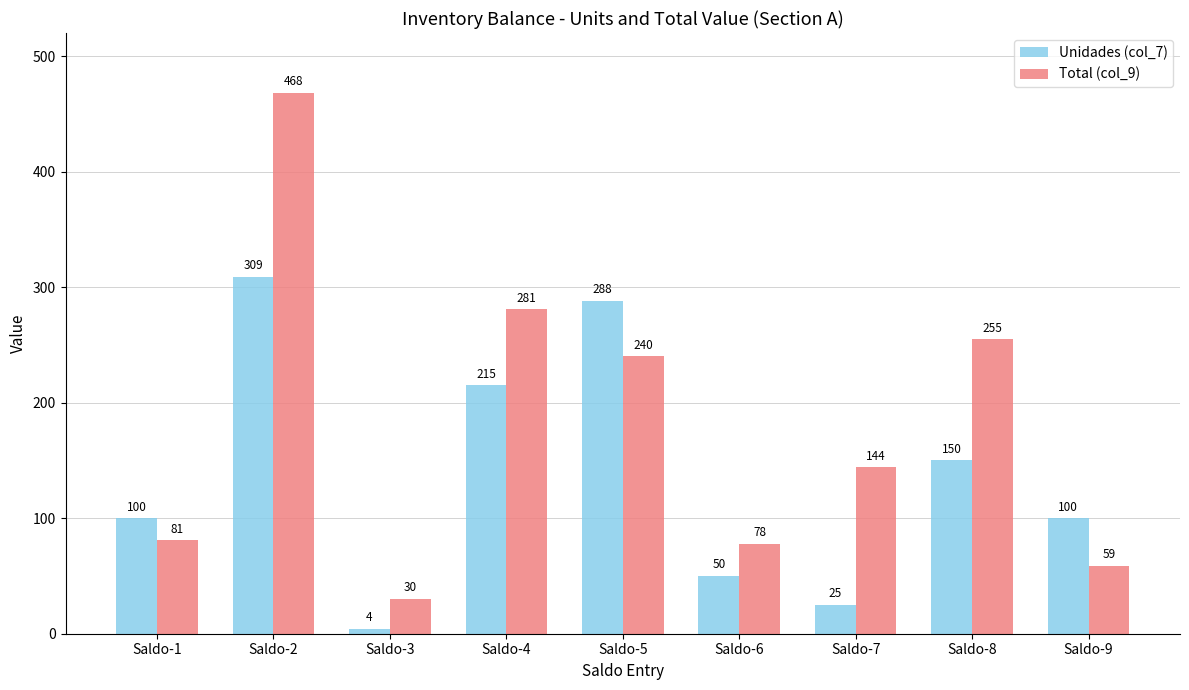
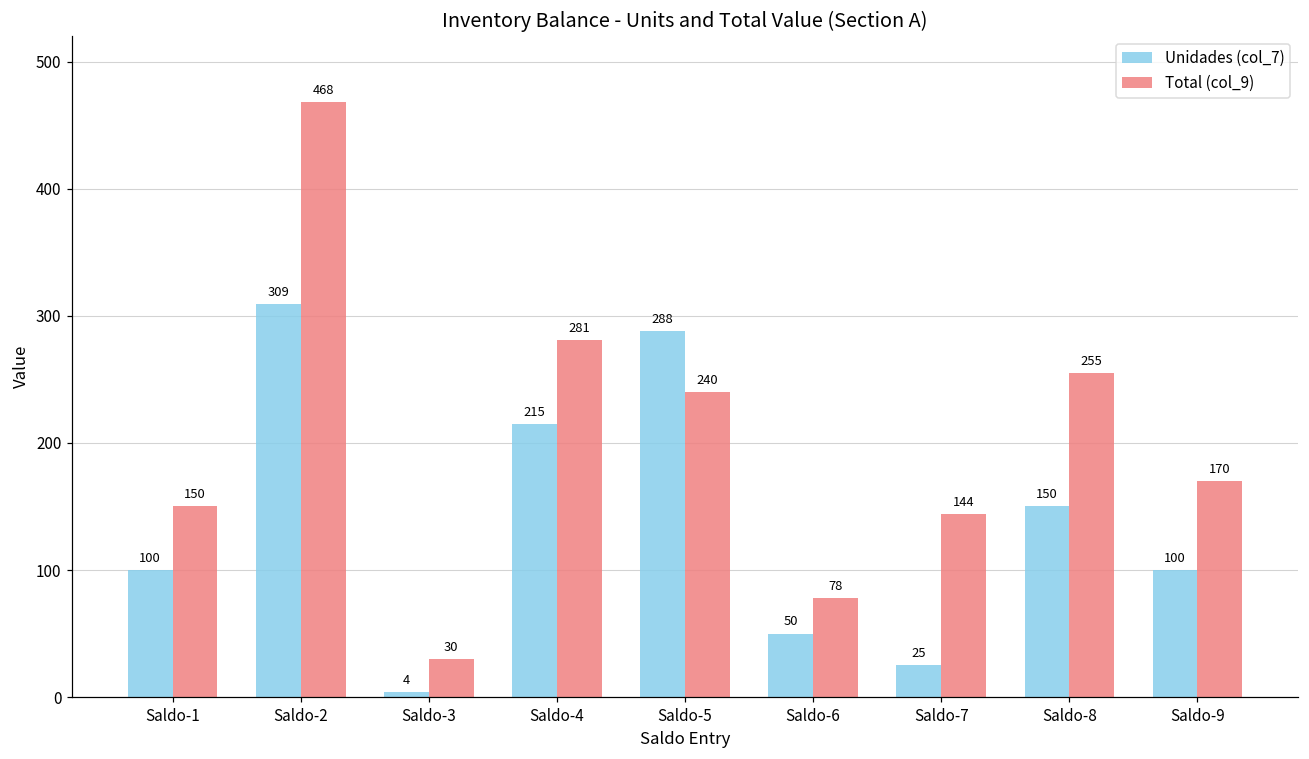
Total (col_9), Saldo-1: 81 -> 150
Total (col_9), Saldo-9: 59 -> 170
